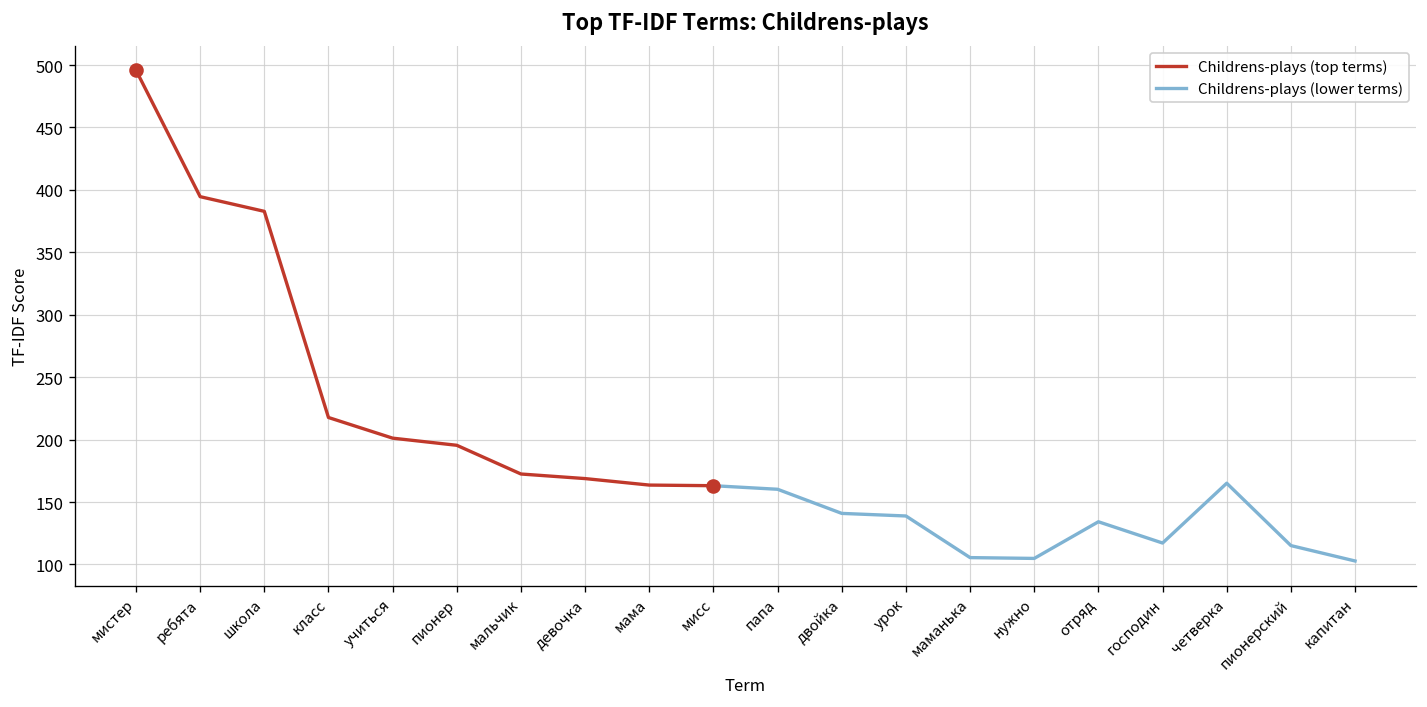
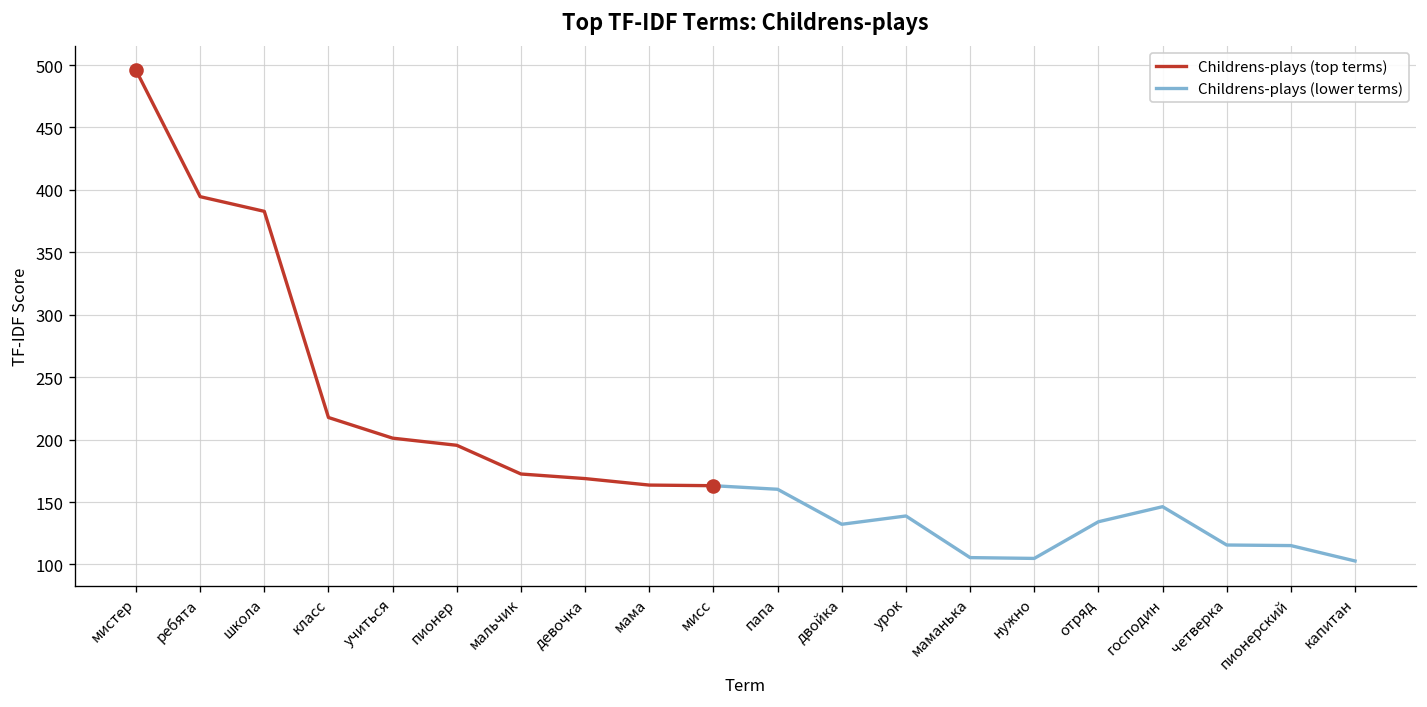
Childrens-plays (lower terms), двойка: 141 -> 132
Childrens-plays (lower terms), господин: 117 -> 146
Childrens-plays (lower terms), четверка: 165 -> 116
